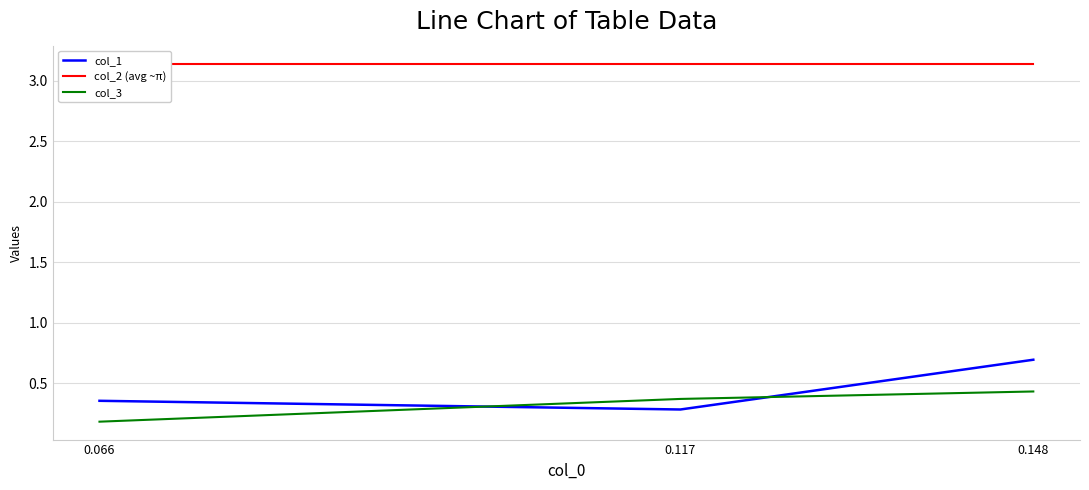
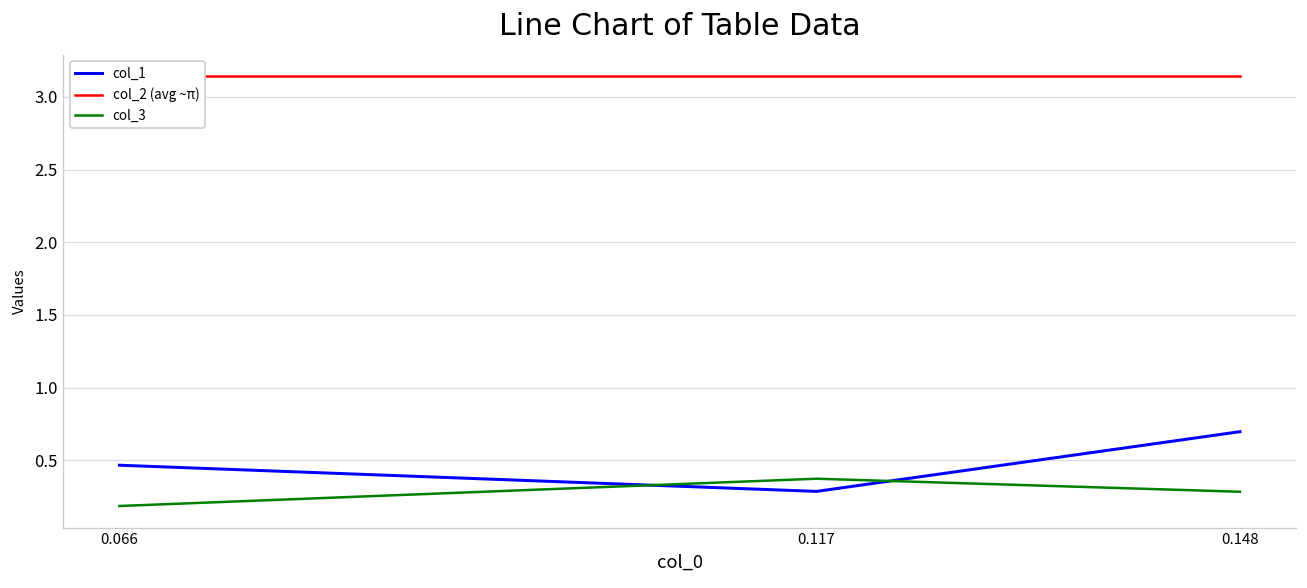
col_1, 0.066: 0.36 -> 0.47
col_3, 0.148: 0.43 -> 0.28
